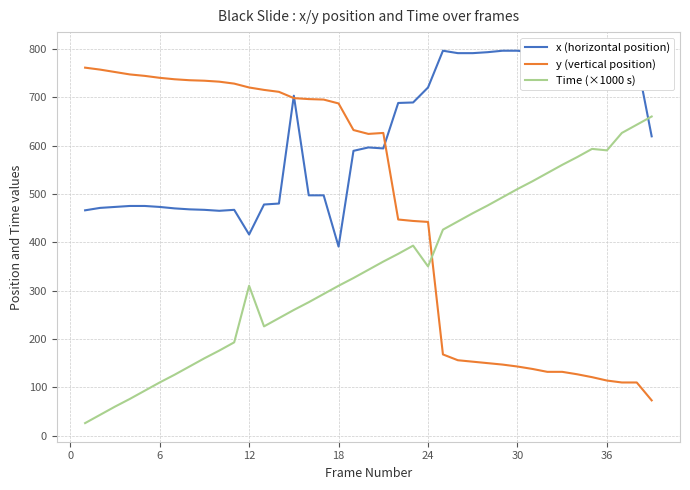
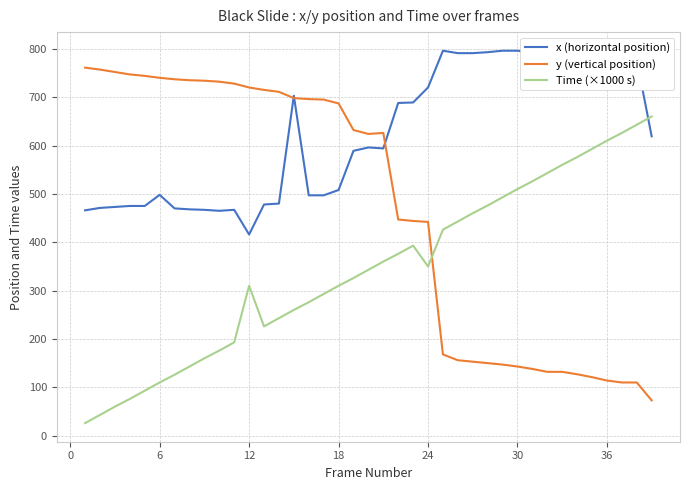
x (horizontal position), 6: 470 -> 500
x (horizontal position), 18: 390 -> 510
Time (×1000 s), 36: 590 -> 610
